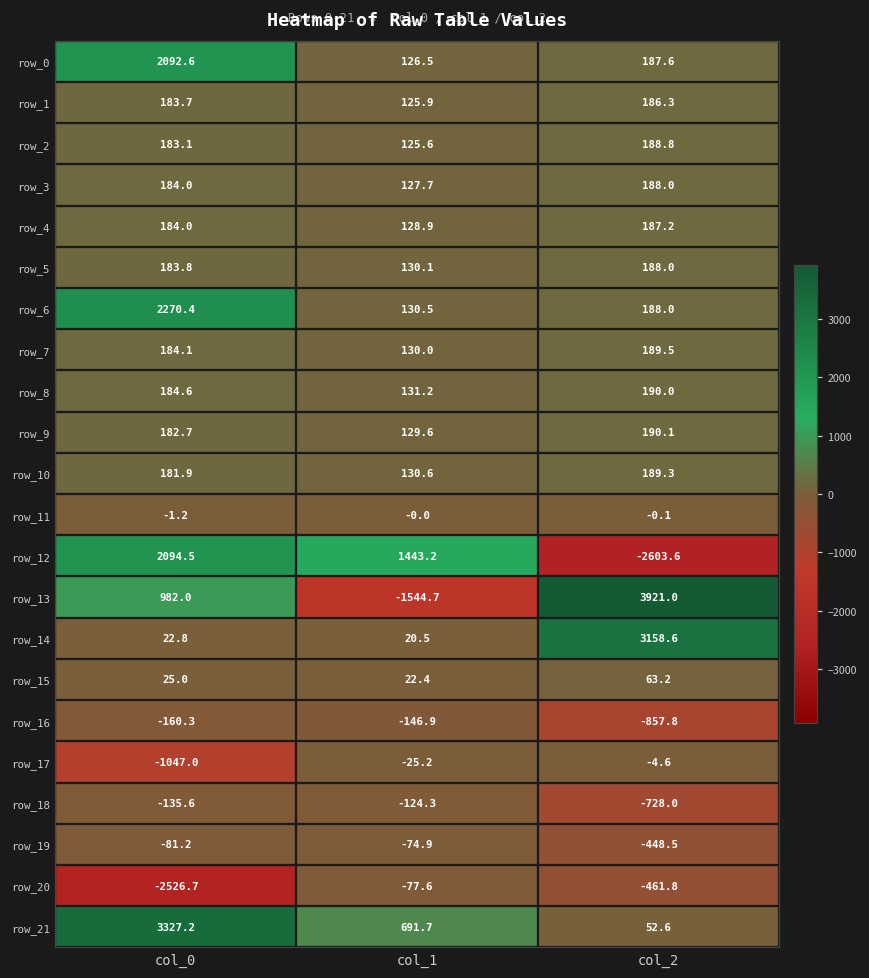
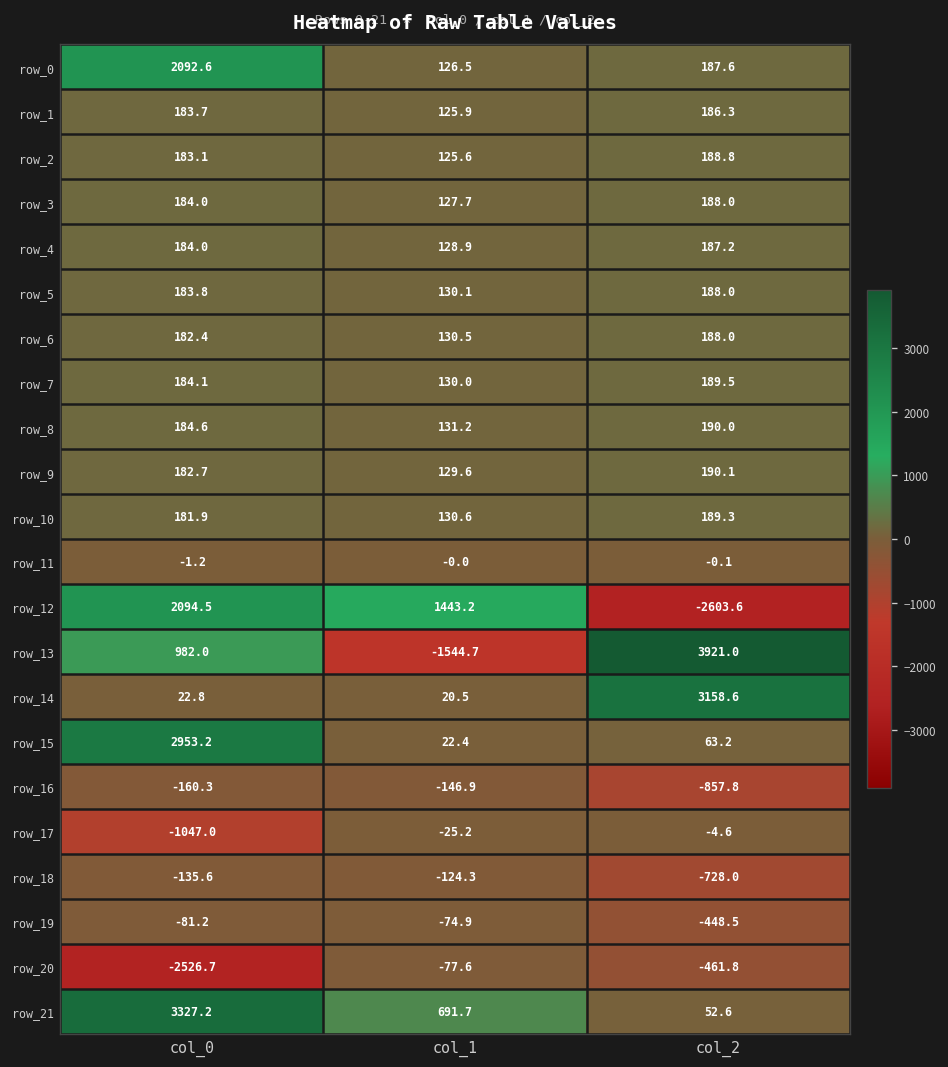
row_6, col_0: 2270.4 -> 182.4
row_15, col_0: 25.0 -> 2953.2
